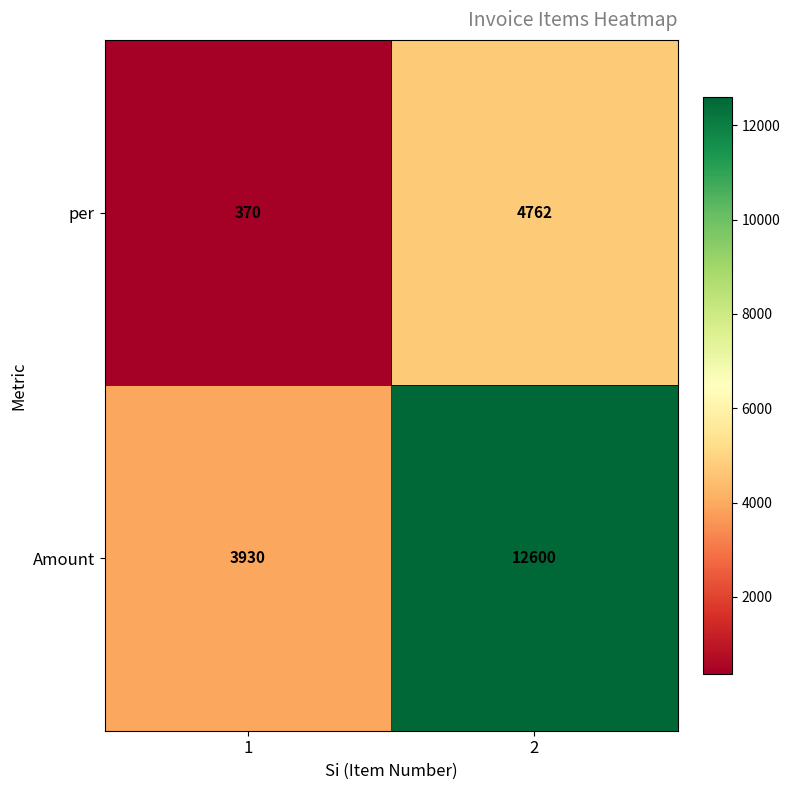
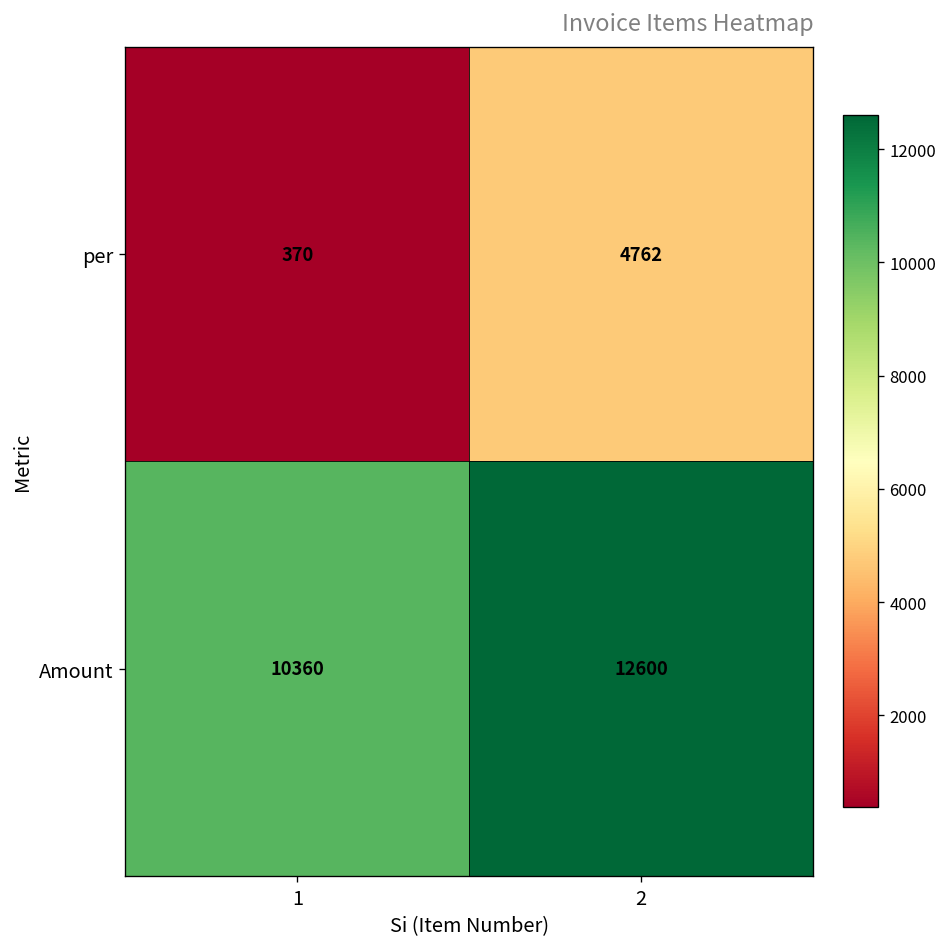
Amount, 1: 3930 -> 10360
